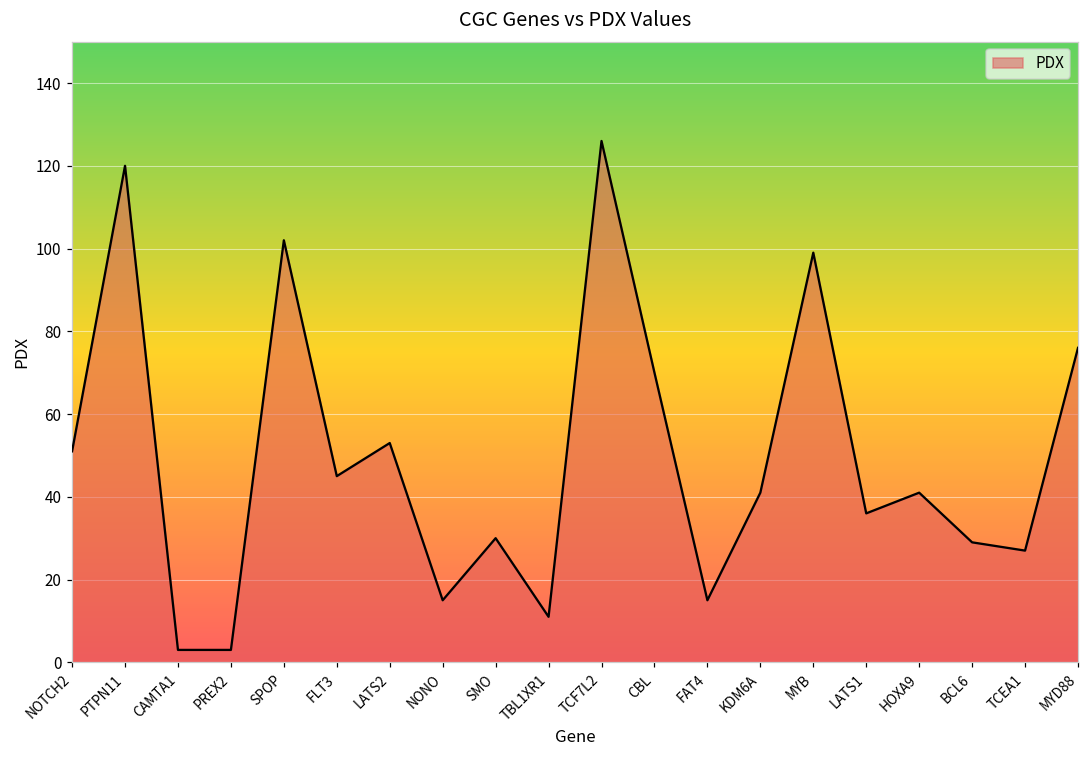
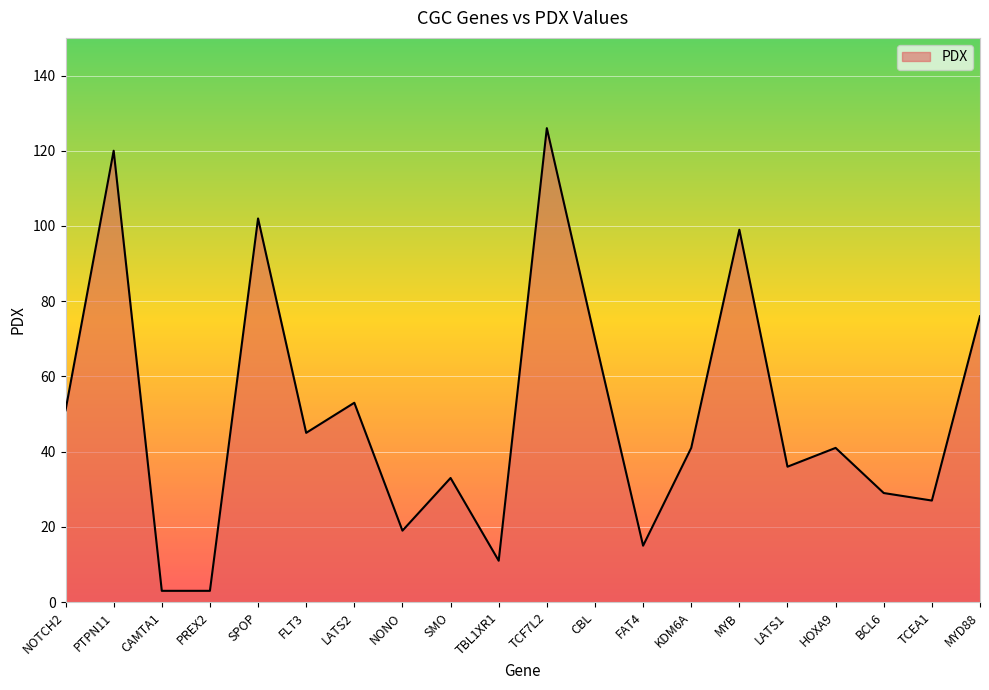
NONO: 15 -> 19
SMO: 30 -> 33
